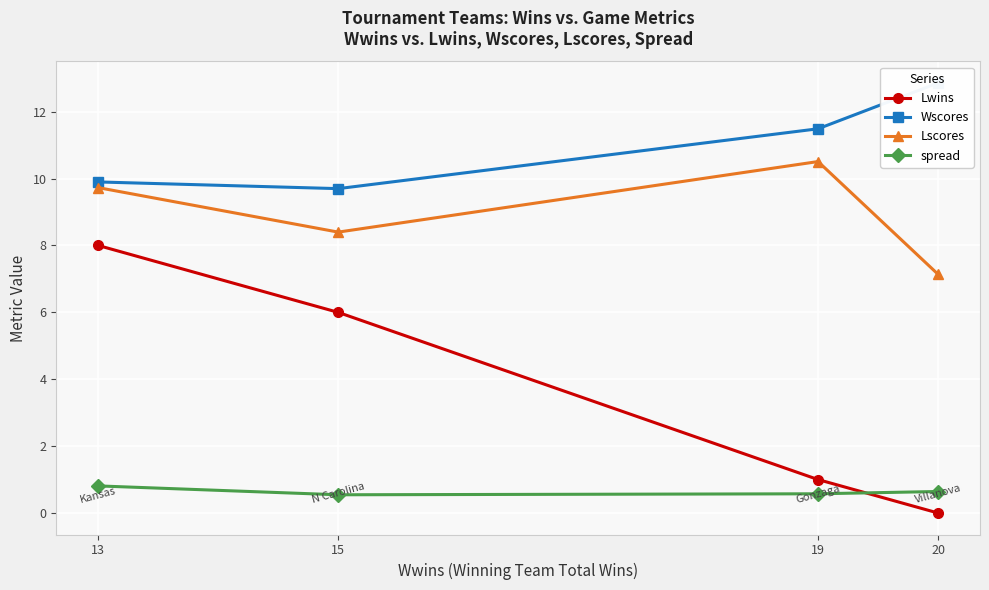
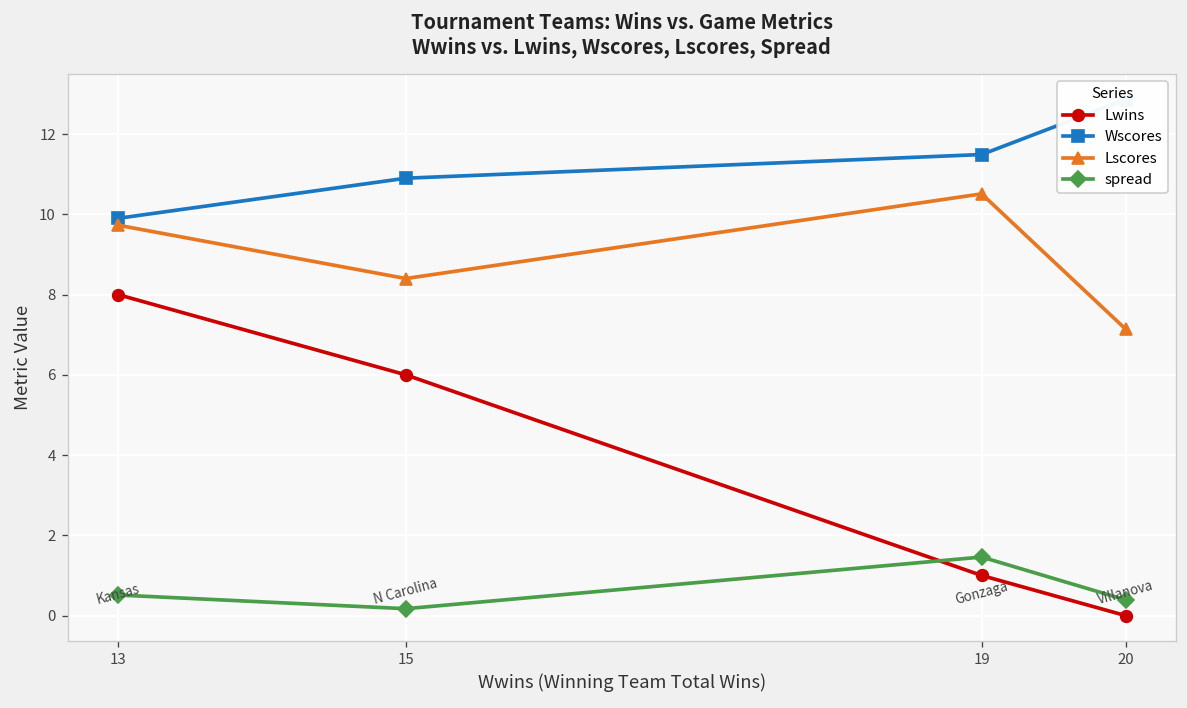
spread, 13: 0.8 -> 0.5
Wscores, 15: 9.7 -> 10.9
spread, 15: 0.5 -> 0.2
spread, 19: 0.6 -> 1.5
spread, 20: 0.6 -> 0.4
